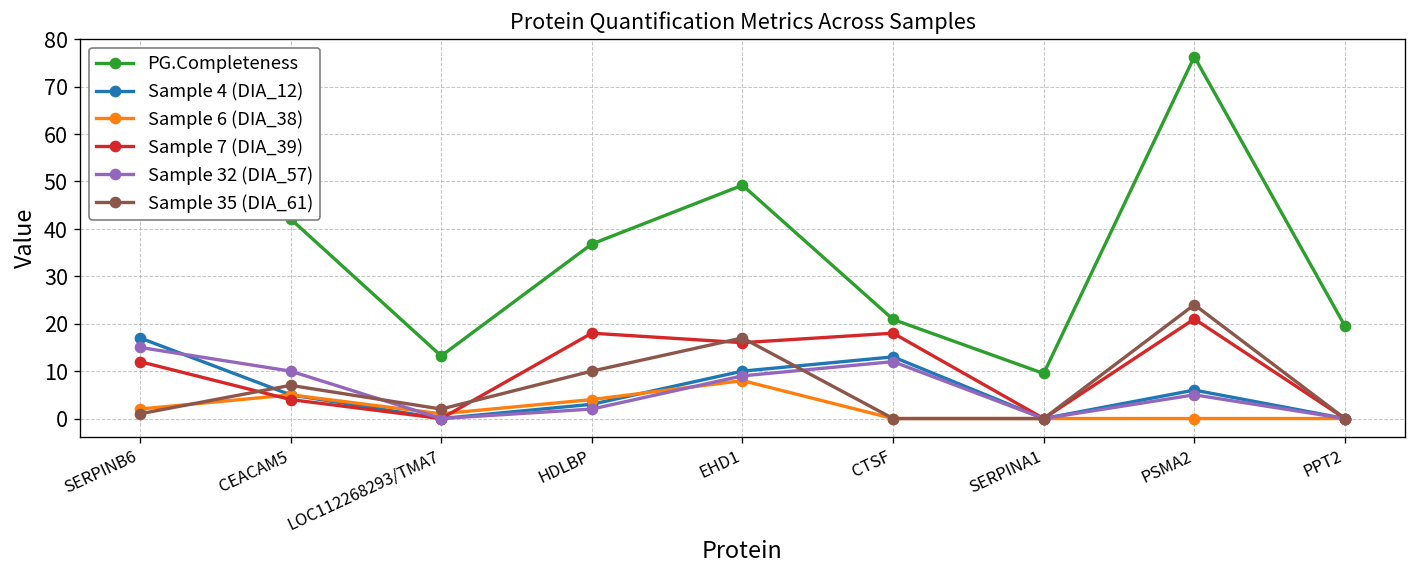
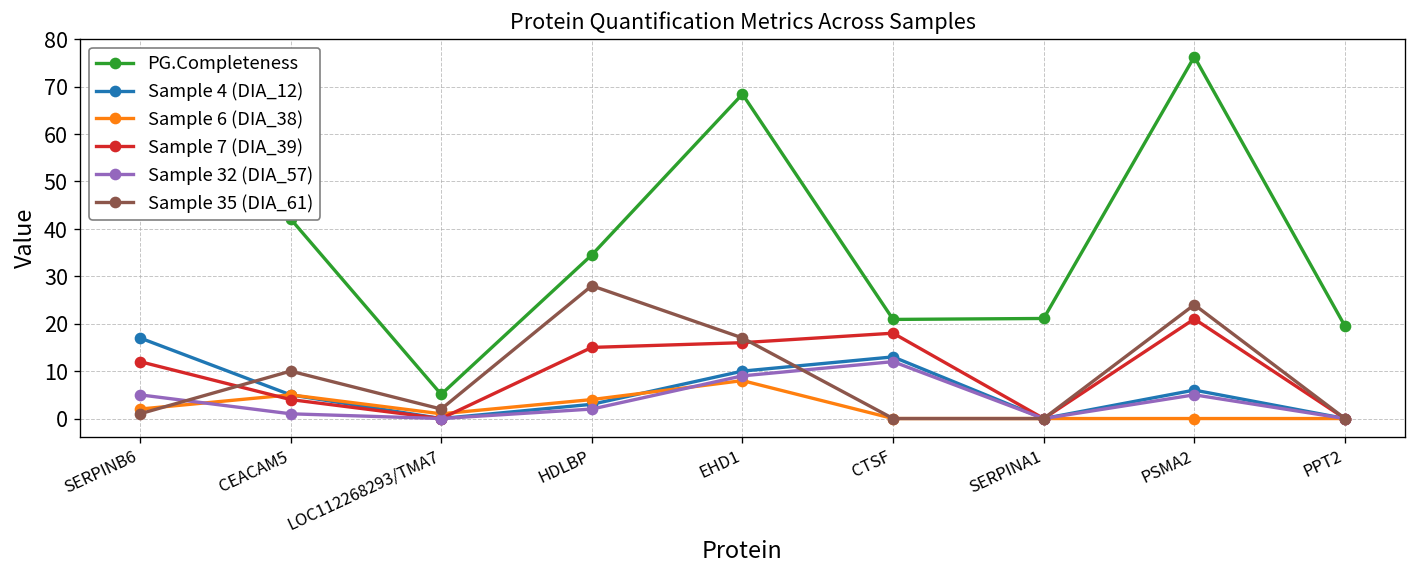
Sample 32 (DIA_57), SERPINB6: 15 -> 5
Sample 32 (DIA_57), CEACAM5: 10 -> 1
Sample 35 (DIA_61), CEACAM5: 7 -> 10
PG.Completeness, LOC112268293/TMA7: 13 -> 5
PG.Completeness, HDLBP: 37 -> 35
Sample 7 (DIA_39), HDLBP: 18 -> 15
Sample 35 (DIA_61), HDLBP: 10 -> 28
PG.Completeness, EHD1: 49 -> 68
PG.Completeness, SERPINA1: 10 -> 21
